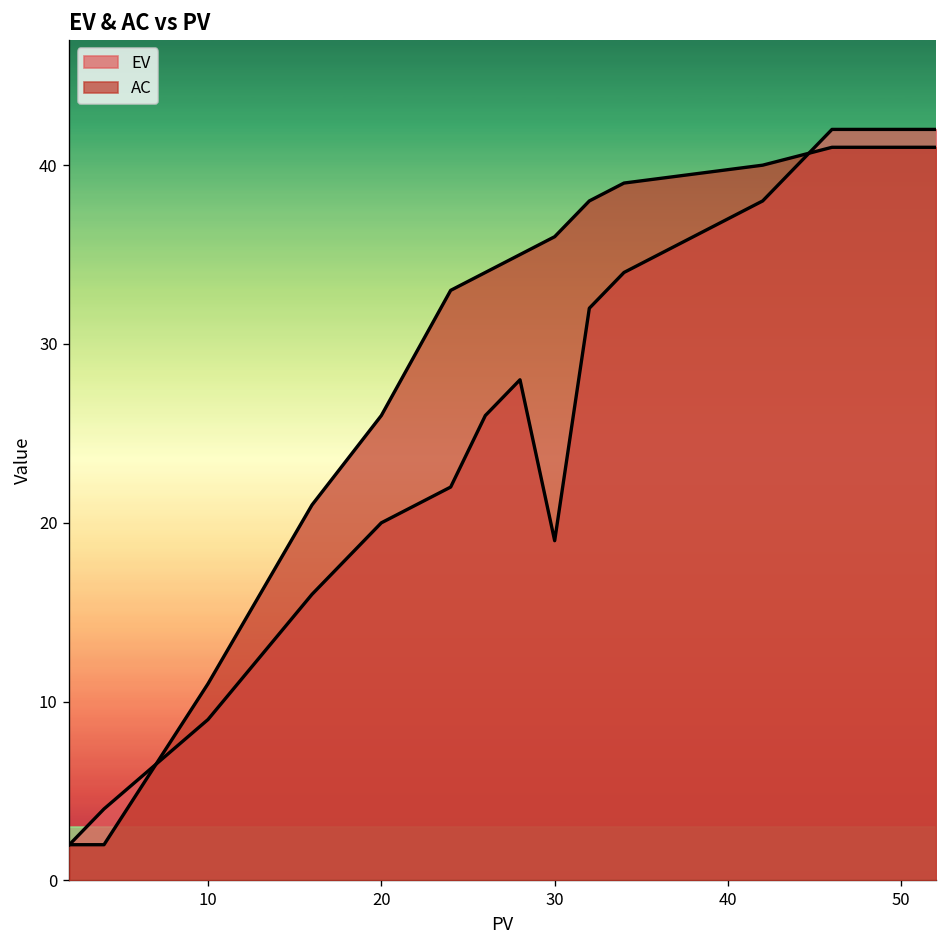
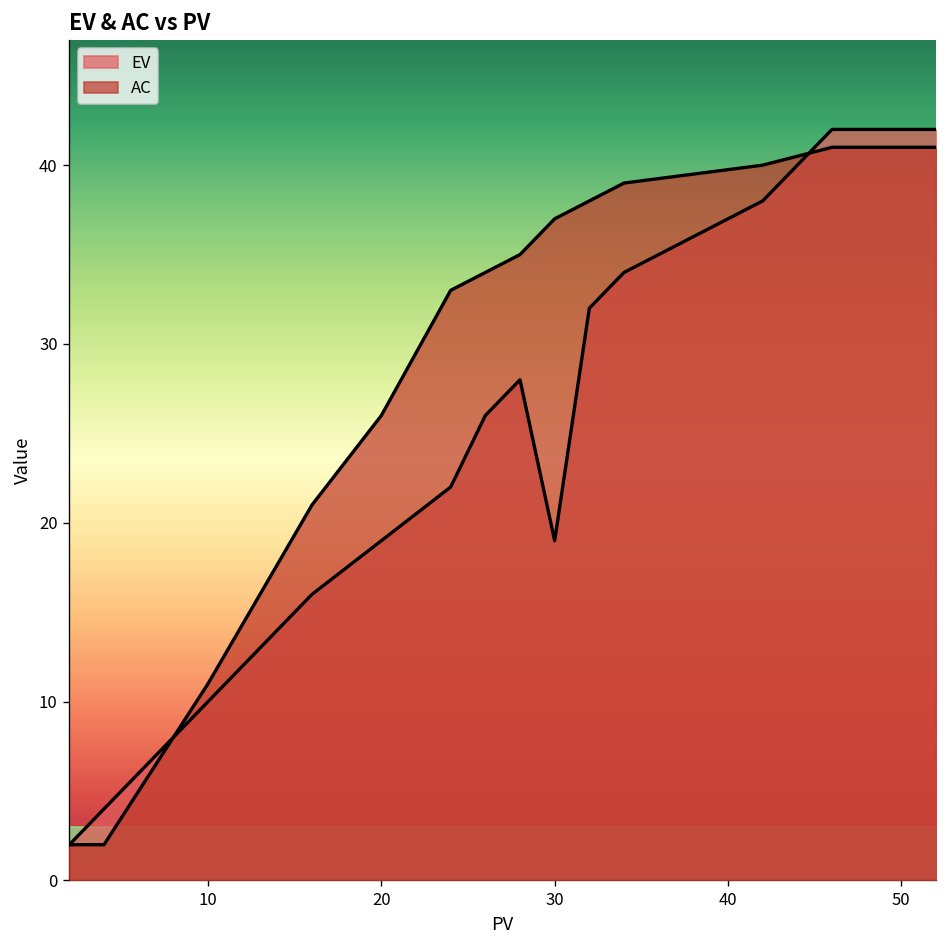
EV, 10: 9 -> 10
EV, 20: 20 -> 19
AC, 30: 36 -> 37
